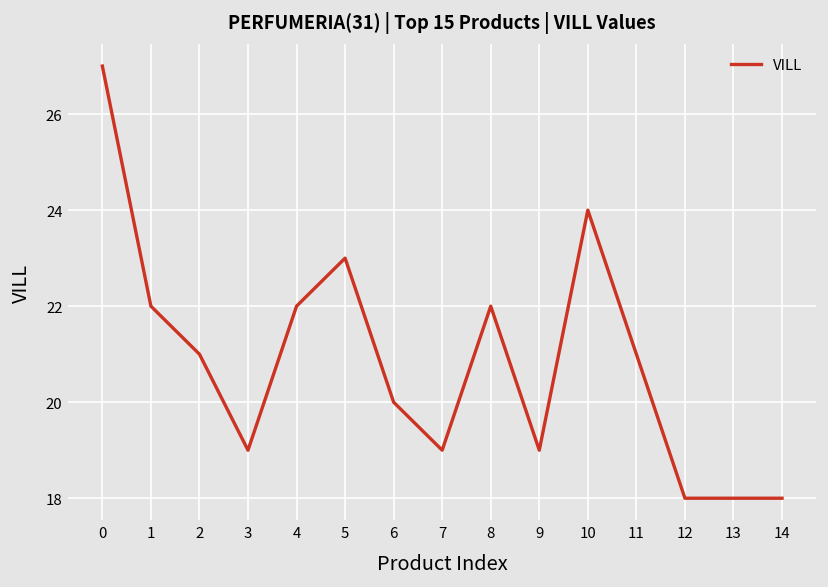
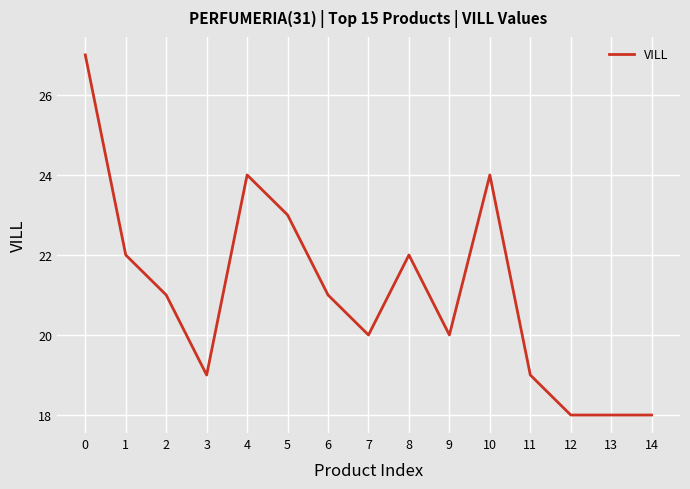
4: 22 -> 24
6: 20 -> 21
7: 19 -> 20
9: 19 -> 20
11: 21 -> 19
